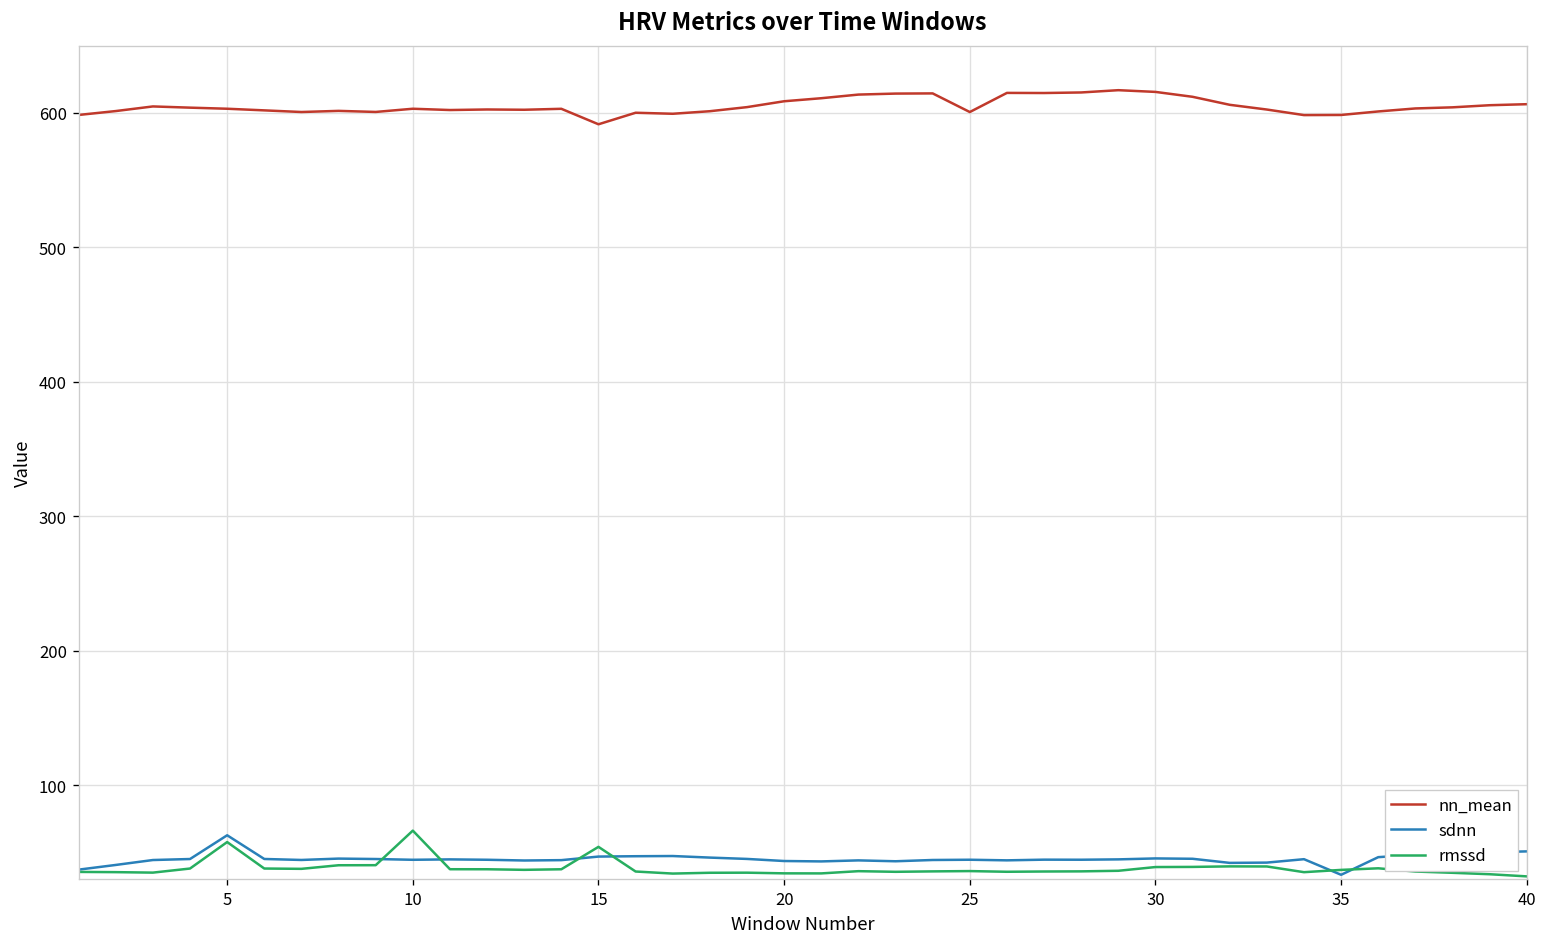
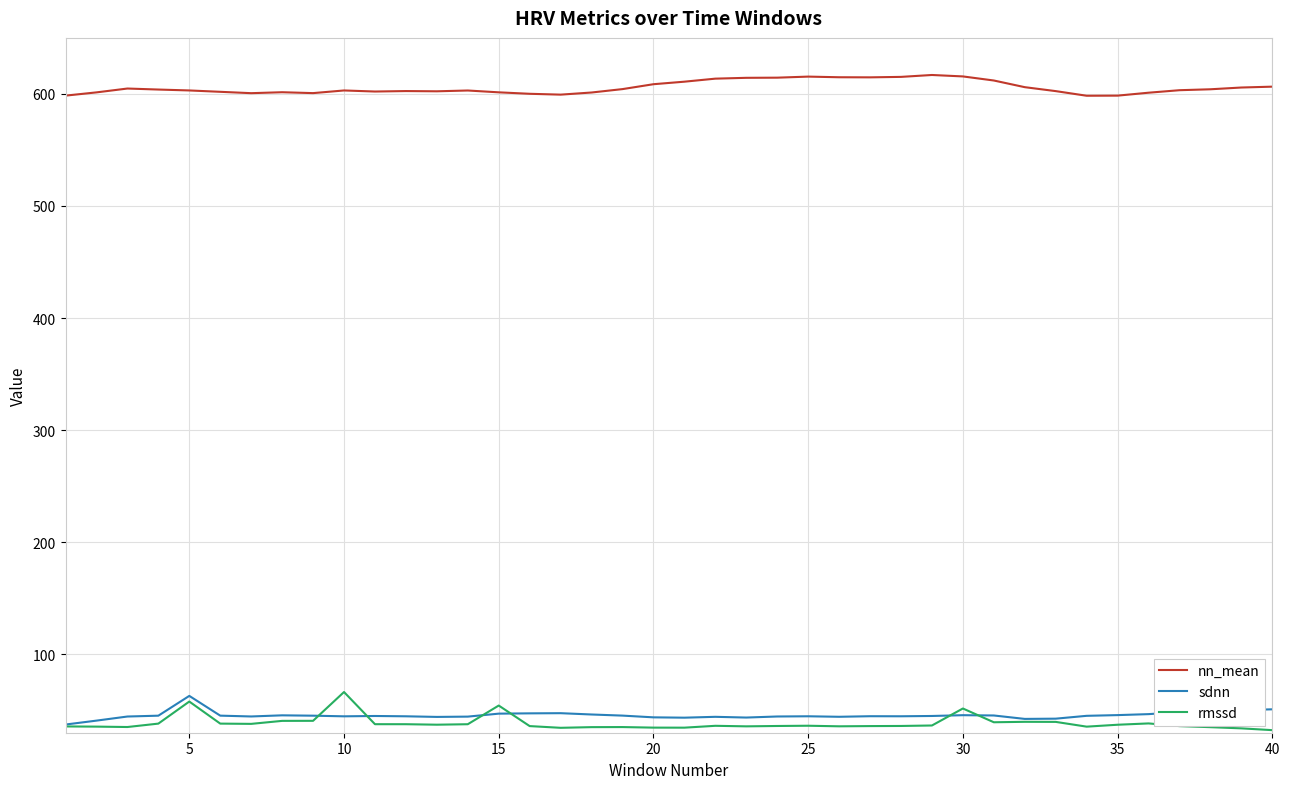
nn_mean, 15: 592 -> 601
nn_mean, 25: 601 -> 615
rmssd, 30: 39 -> 52
sdnn, 35: 33 -> 46
